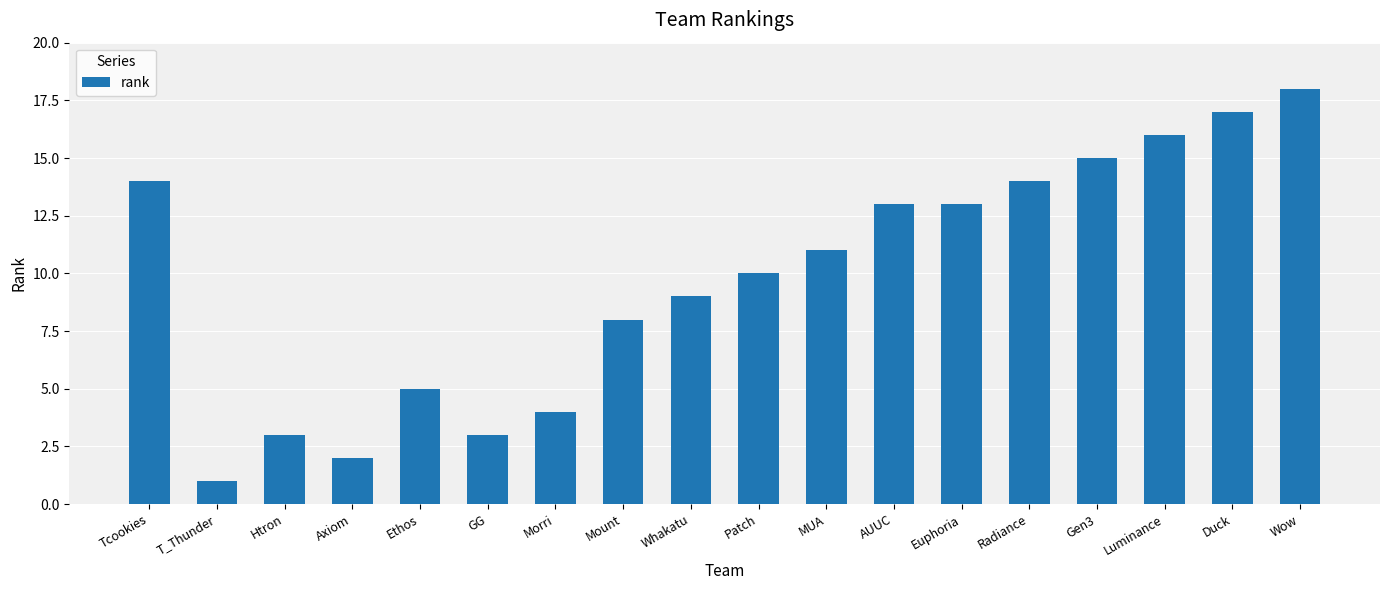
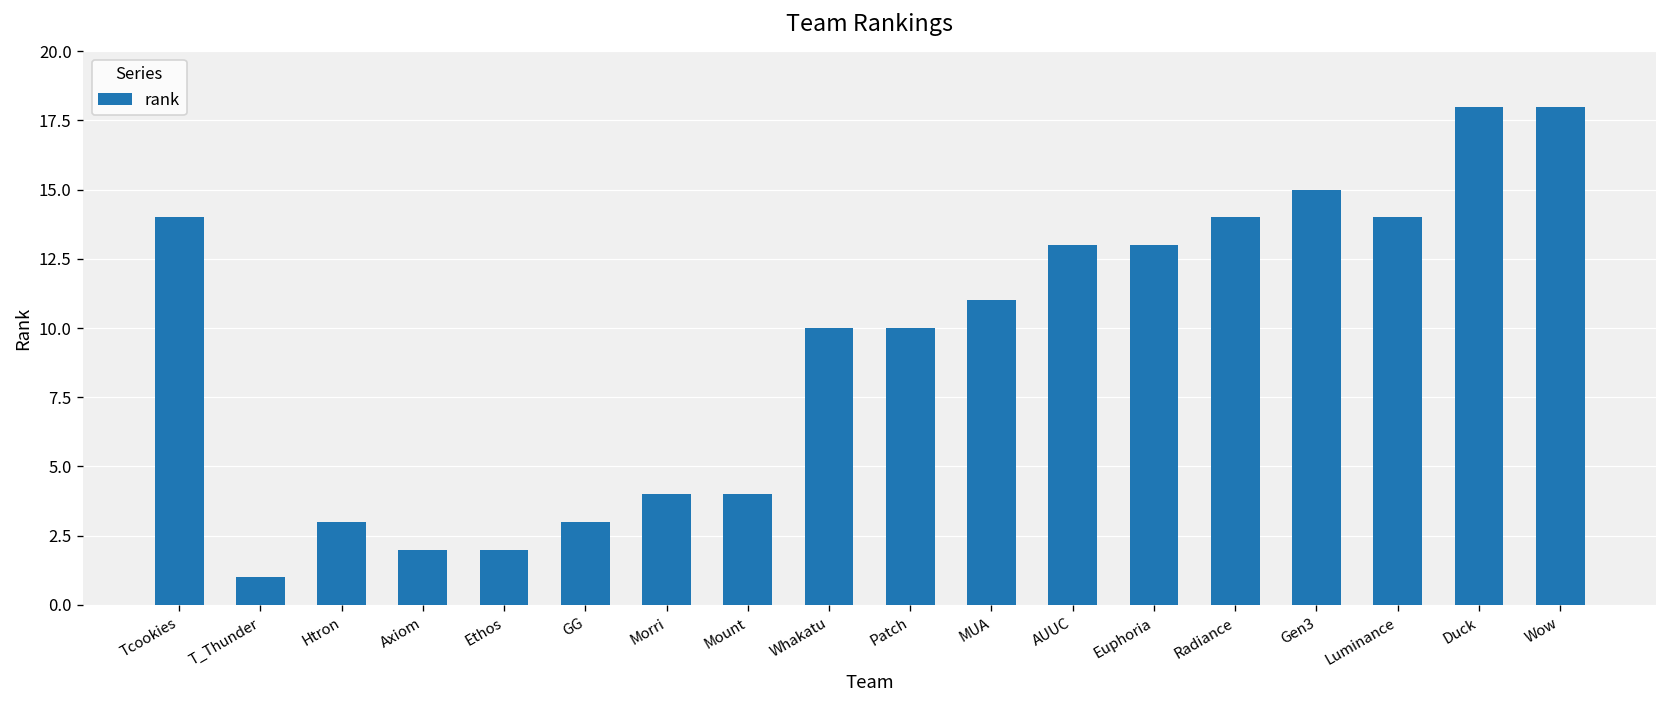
Ethos: 5 -> 2
Mount: 8 -> 4
Whakatu: 9 -> 10
Luminance: 16 -> 14
Duck: 17 -> 18
